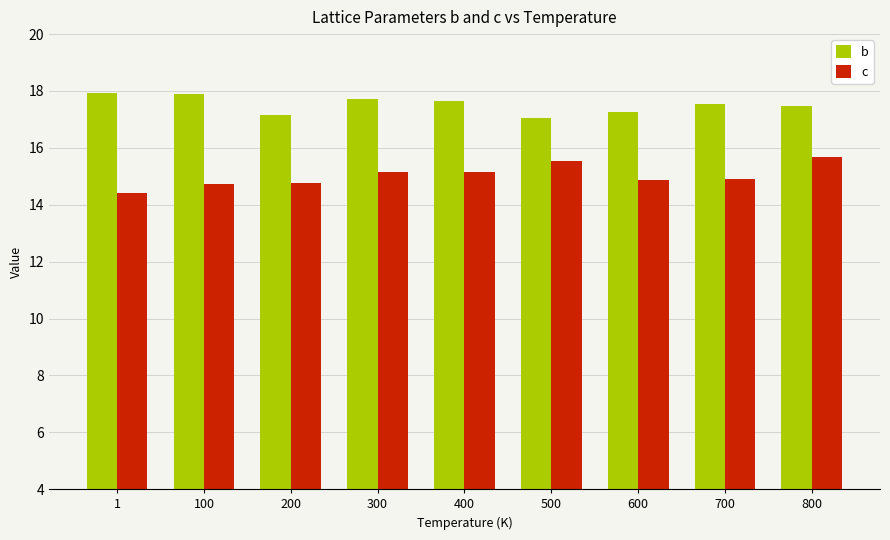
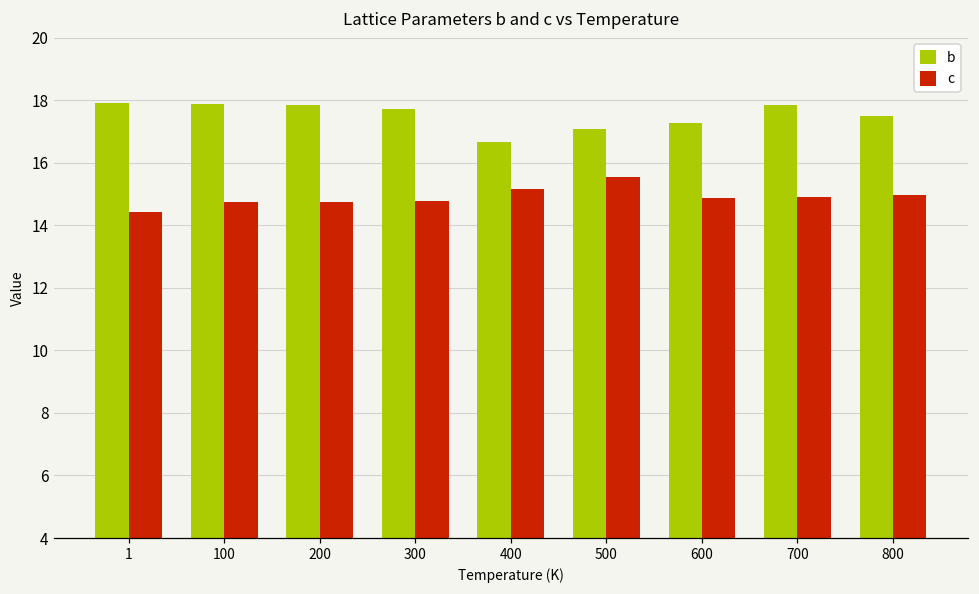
b, 200: 17.2 -> 17.8
c, 300: 15.2 -> 14.8
b, 400: 17.6 -> 16.7
b, 700: 17.5 -> 17.8
c, 800: 15.7 -> 15.0
